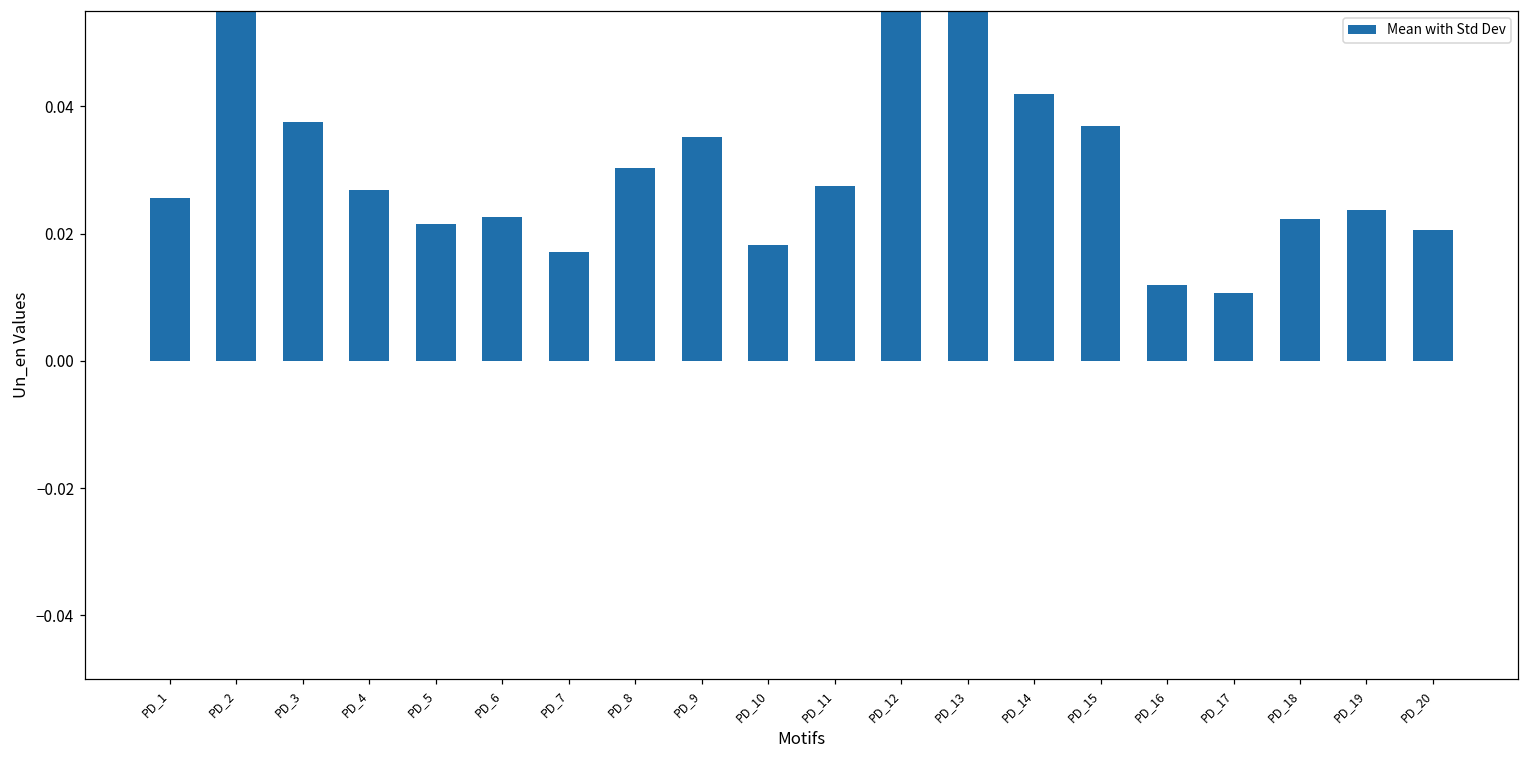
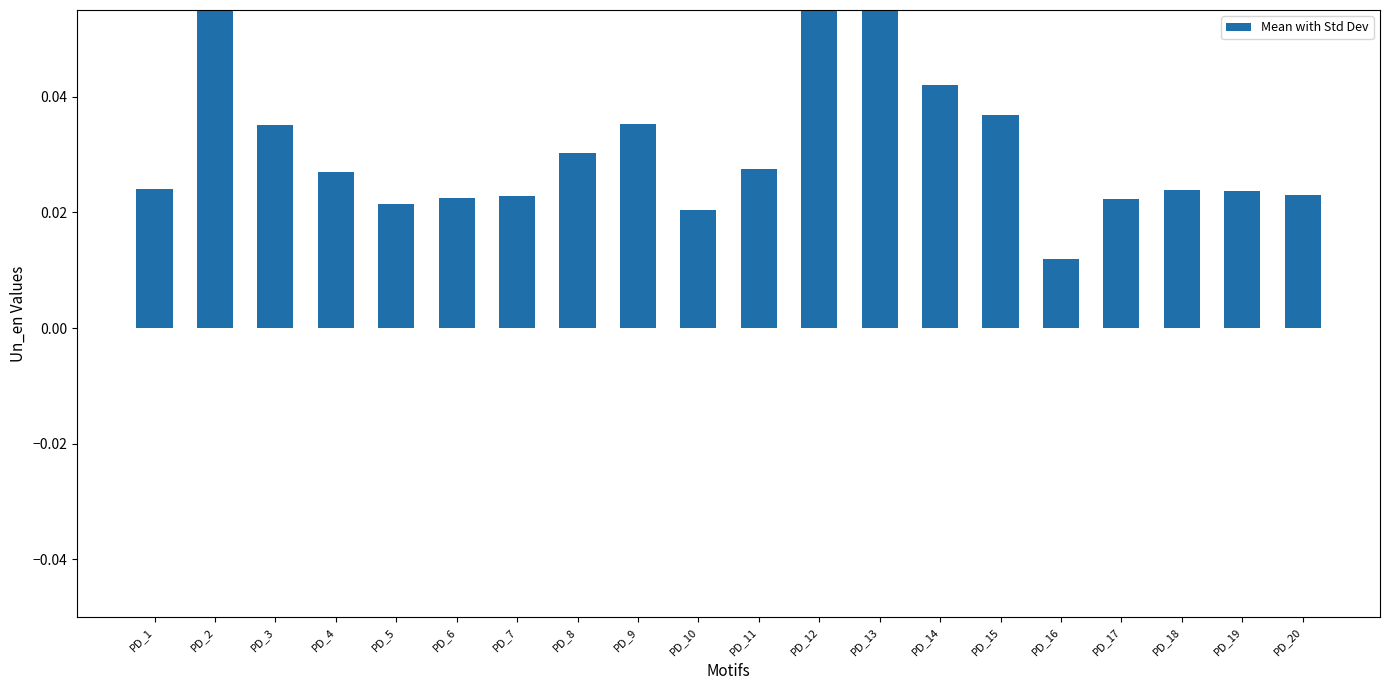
PD_1: 0.026 -> 0.024
PD_3: 0.038 -> 0.035
PD_7: 0.017 -> 0.023
PD_10: 0.018 -> 0.020
PD_17: 0.011 -> 0.022
PD_18: 0.022 -> 0.024
PD_20: 0.020 -> 0.023
